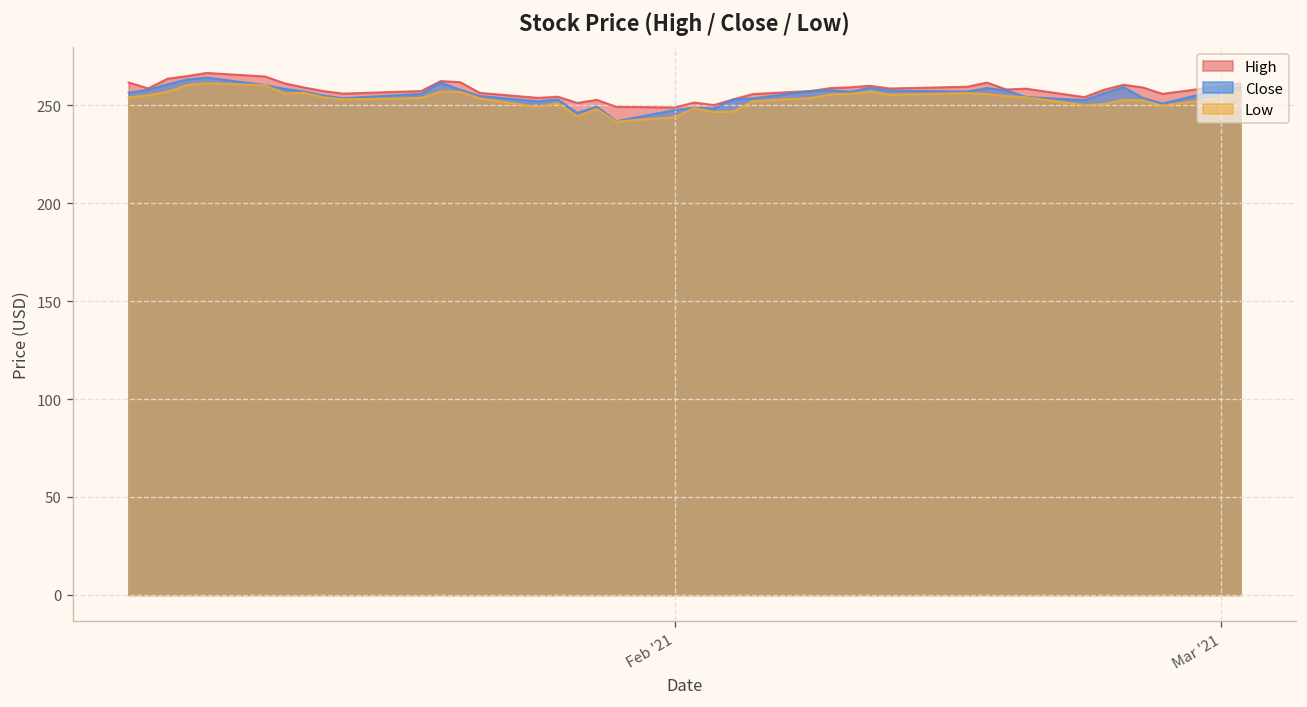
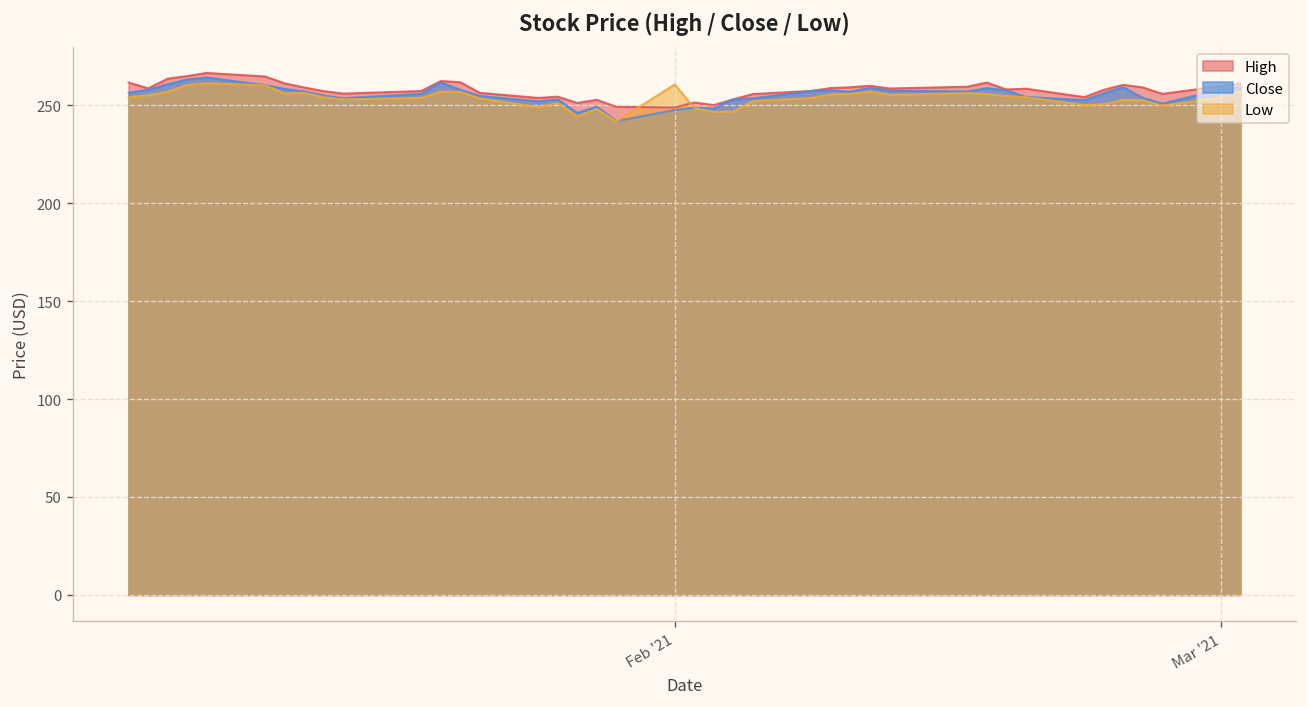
Low, Feb '21: 244 -> 261
